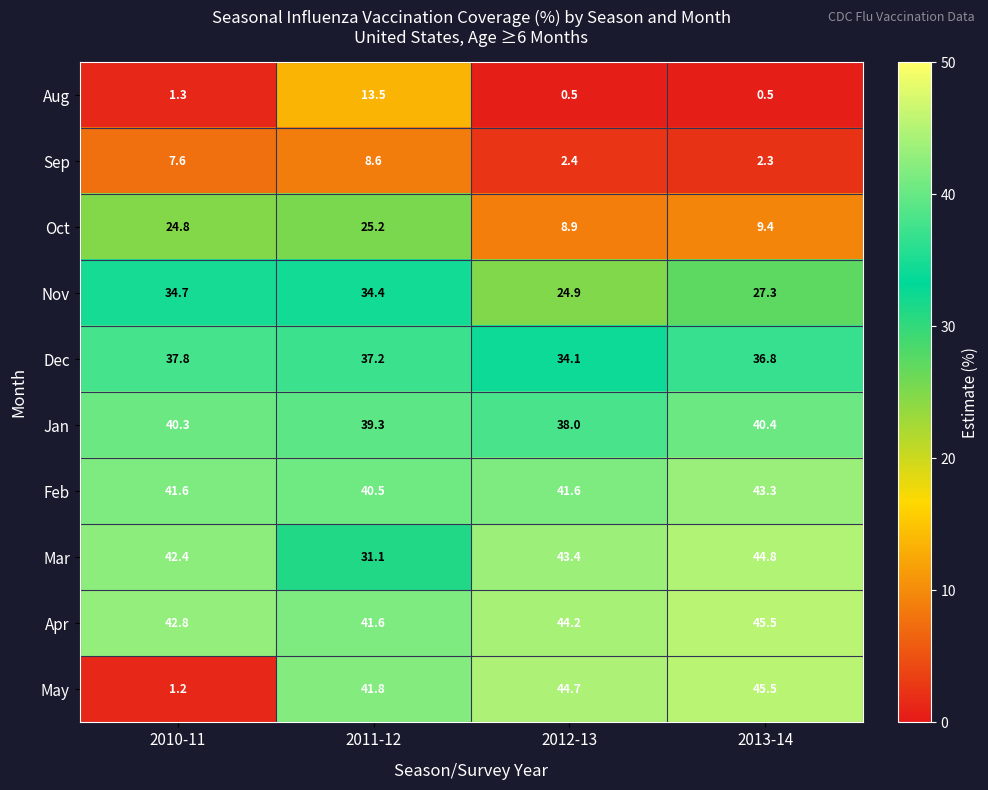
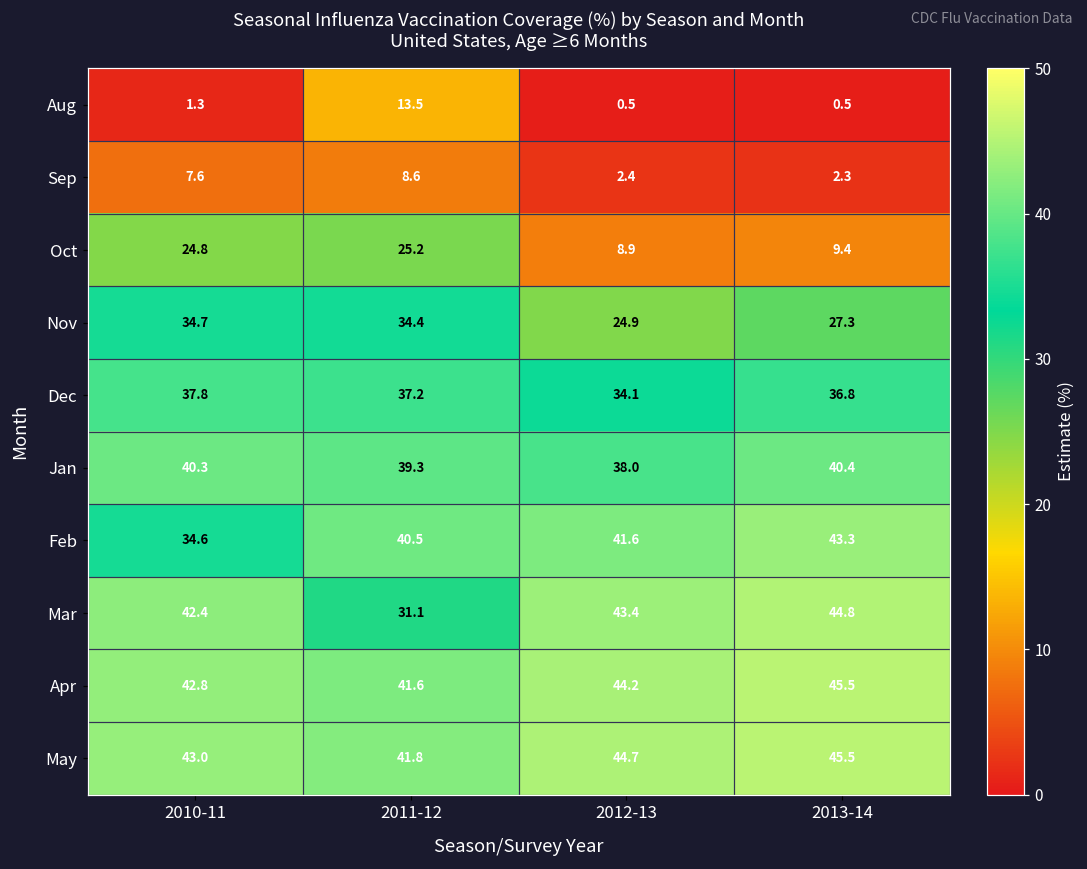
Feb, 2010-11: 41.6 -> 34.6
May, 2010-11: 1.2 -> 43.0
